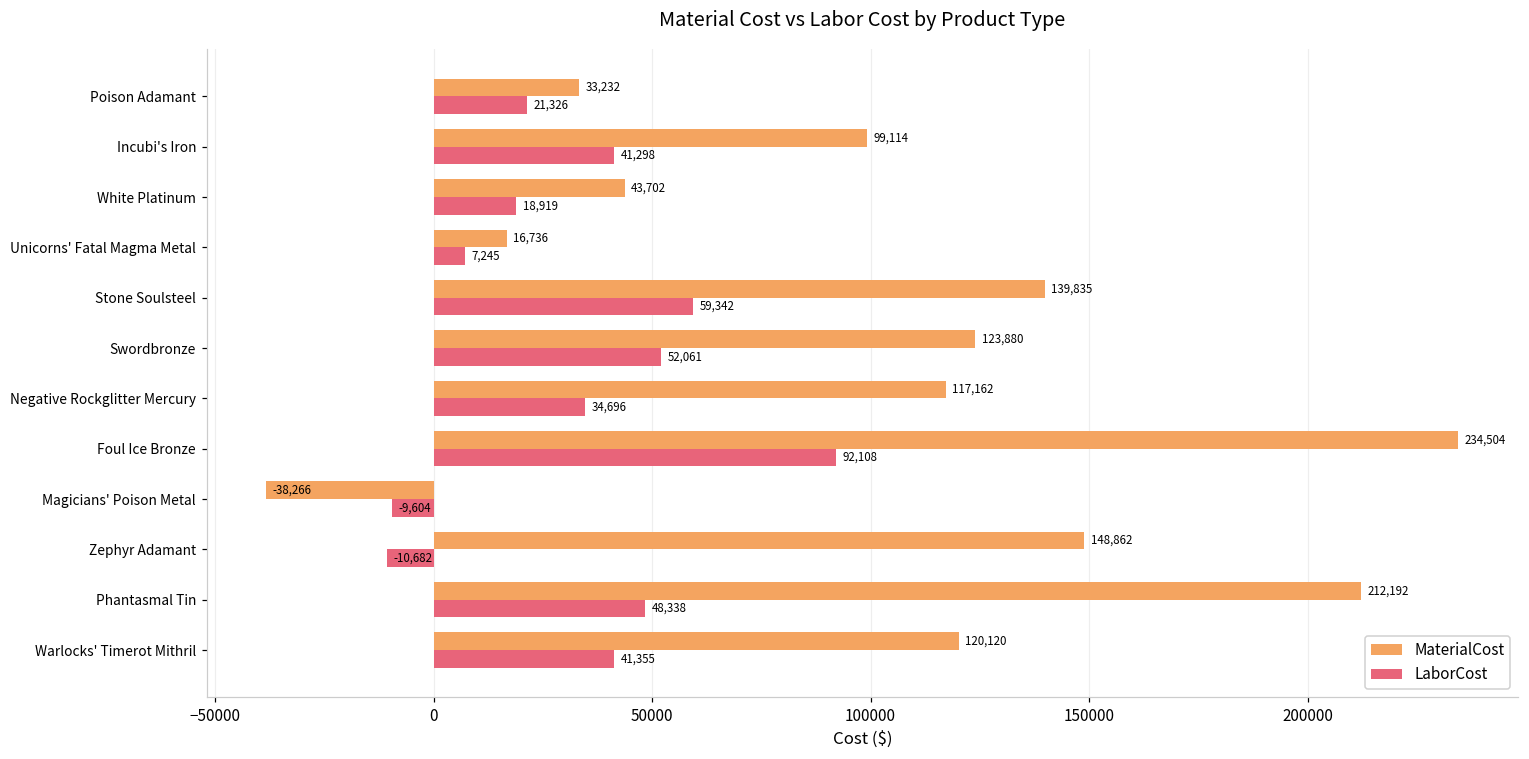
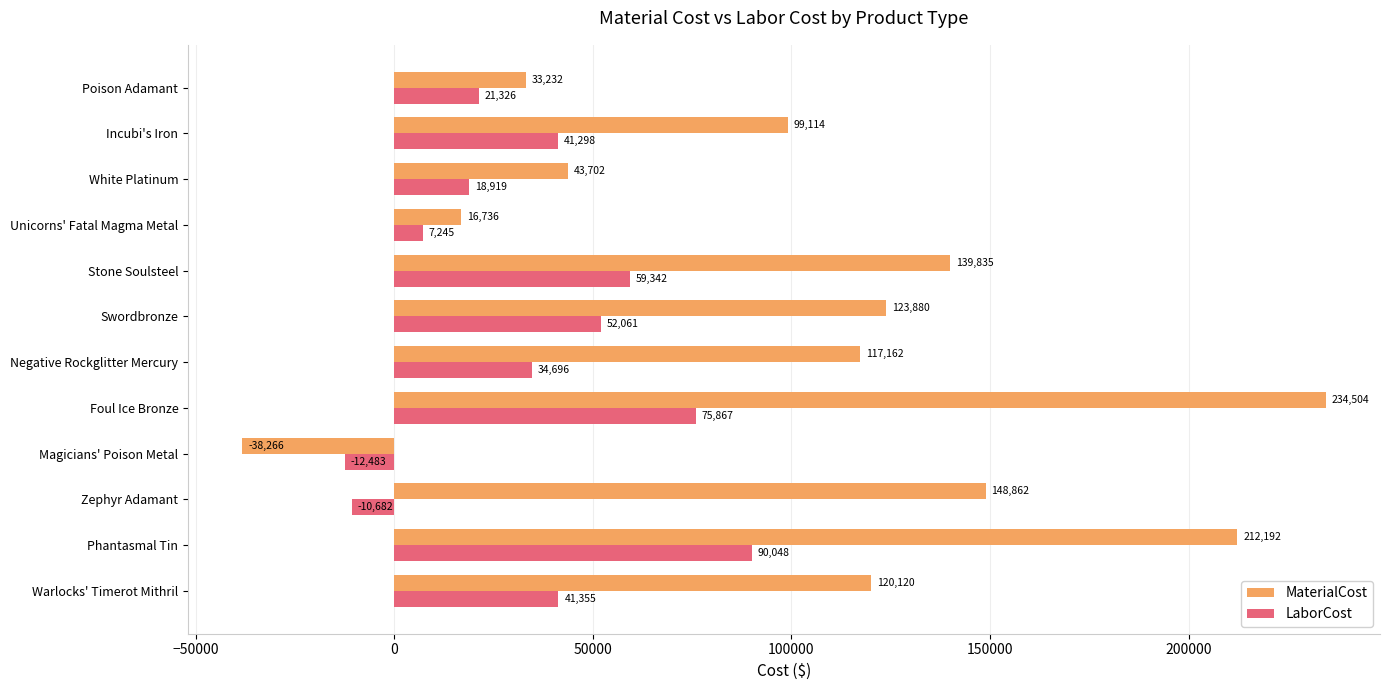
LaborCost, Foul Ice Bronze: 92,108 -> 75,867
LaborCost, Magicians' Poison Metal: -9,604 -> -12,483
LaborCost, Phantasmal Tin: 48,338 -> 90,048
